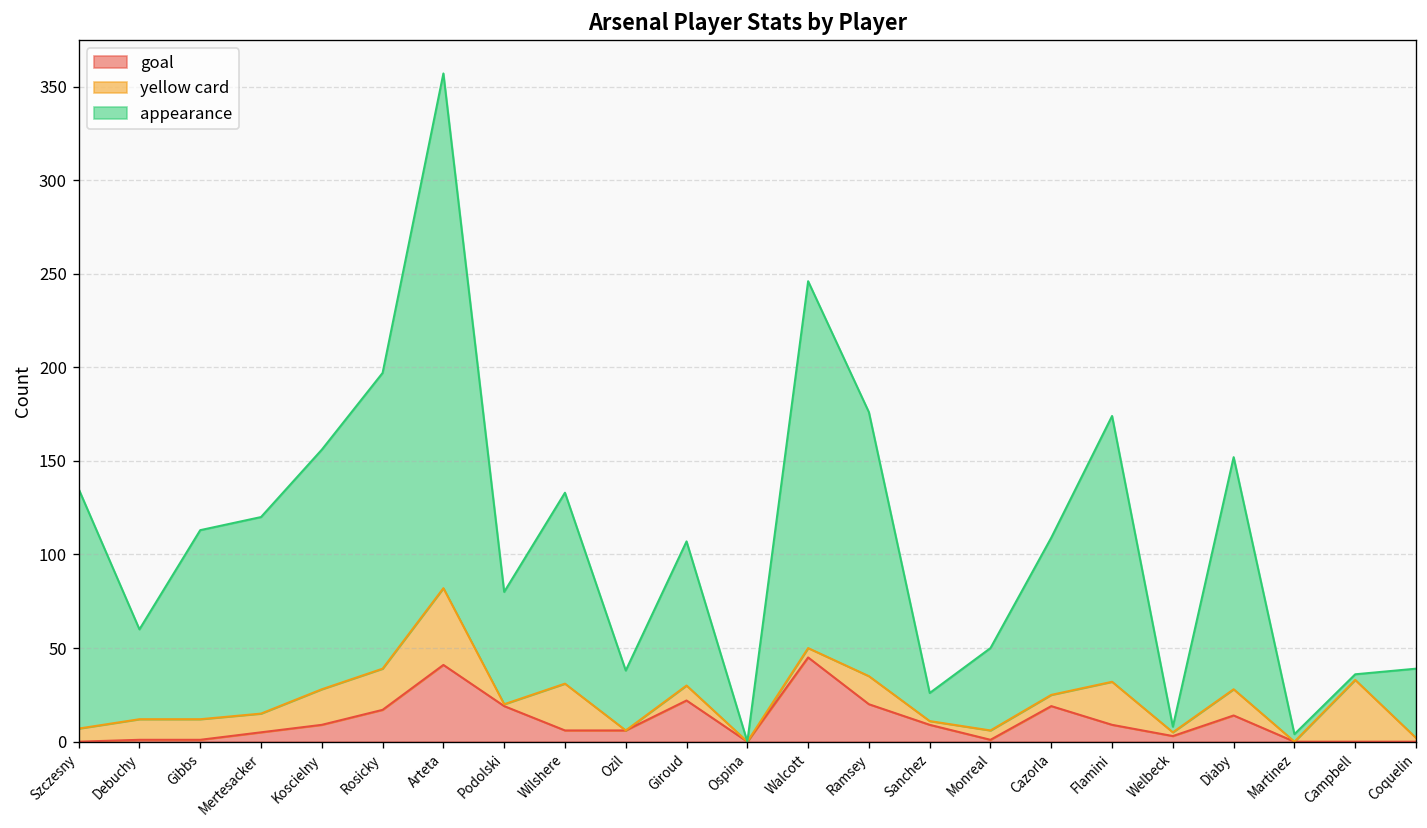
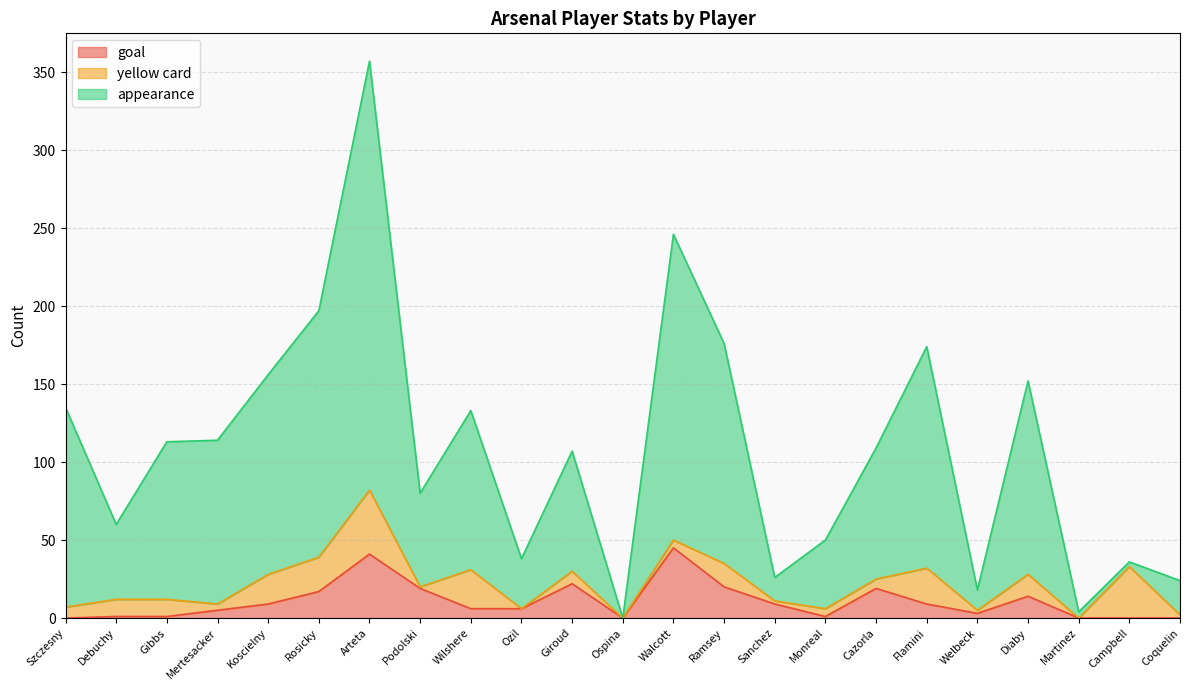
yellow card, Mertesacker: 10 -> 4
appearance, Welbeck: 3 -> 13
appearance, Coquelin: 37 -> 22
